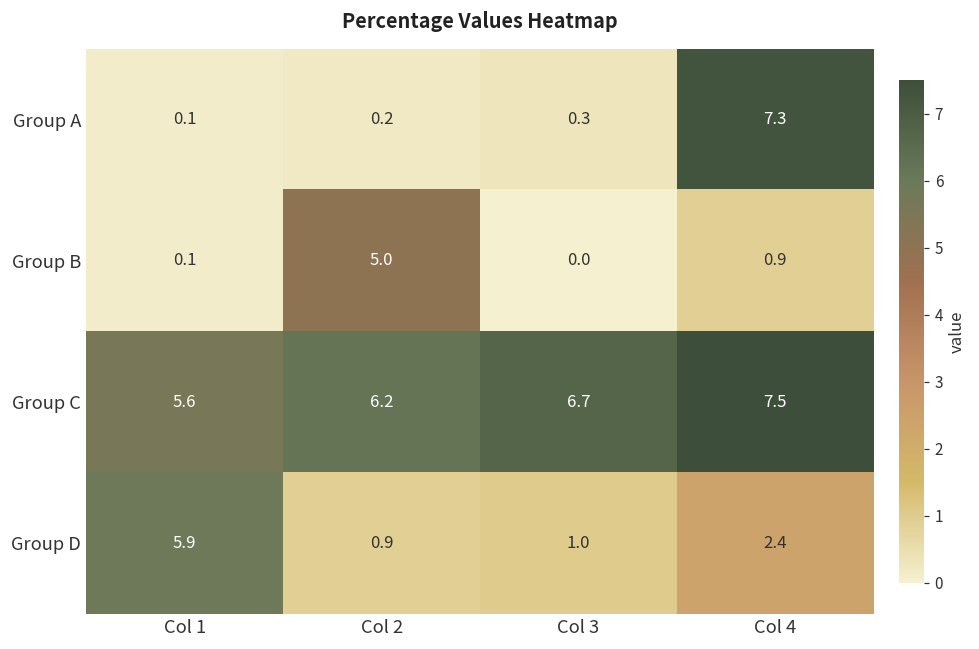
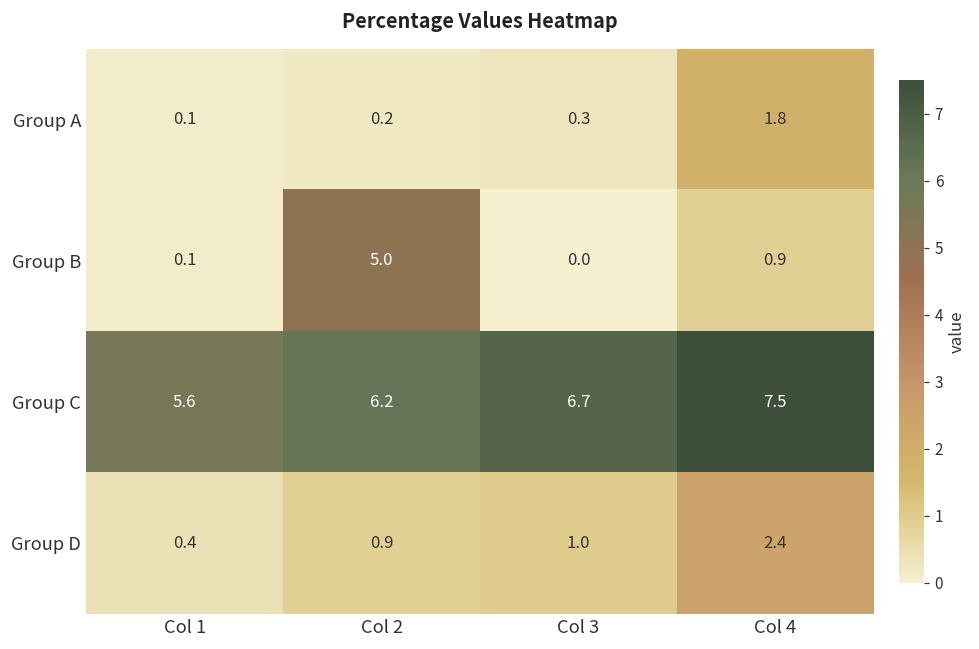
Group A, Col 4: 7.3 -> 1.8
Group D, Col 1: 5.9 -> 0.4
